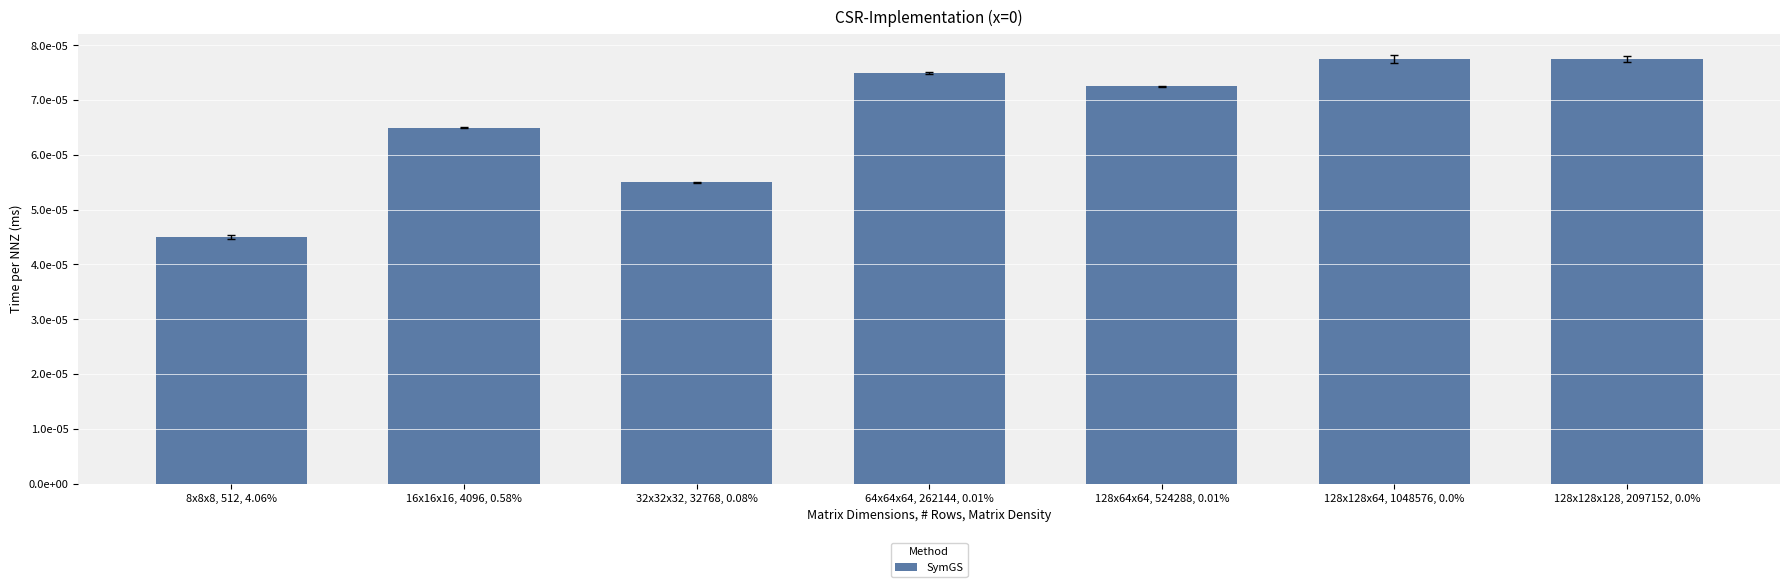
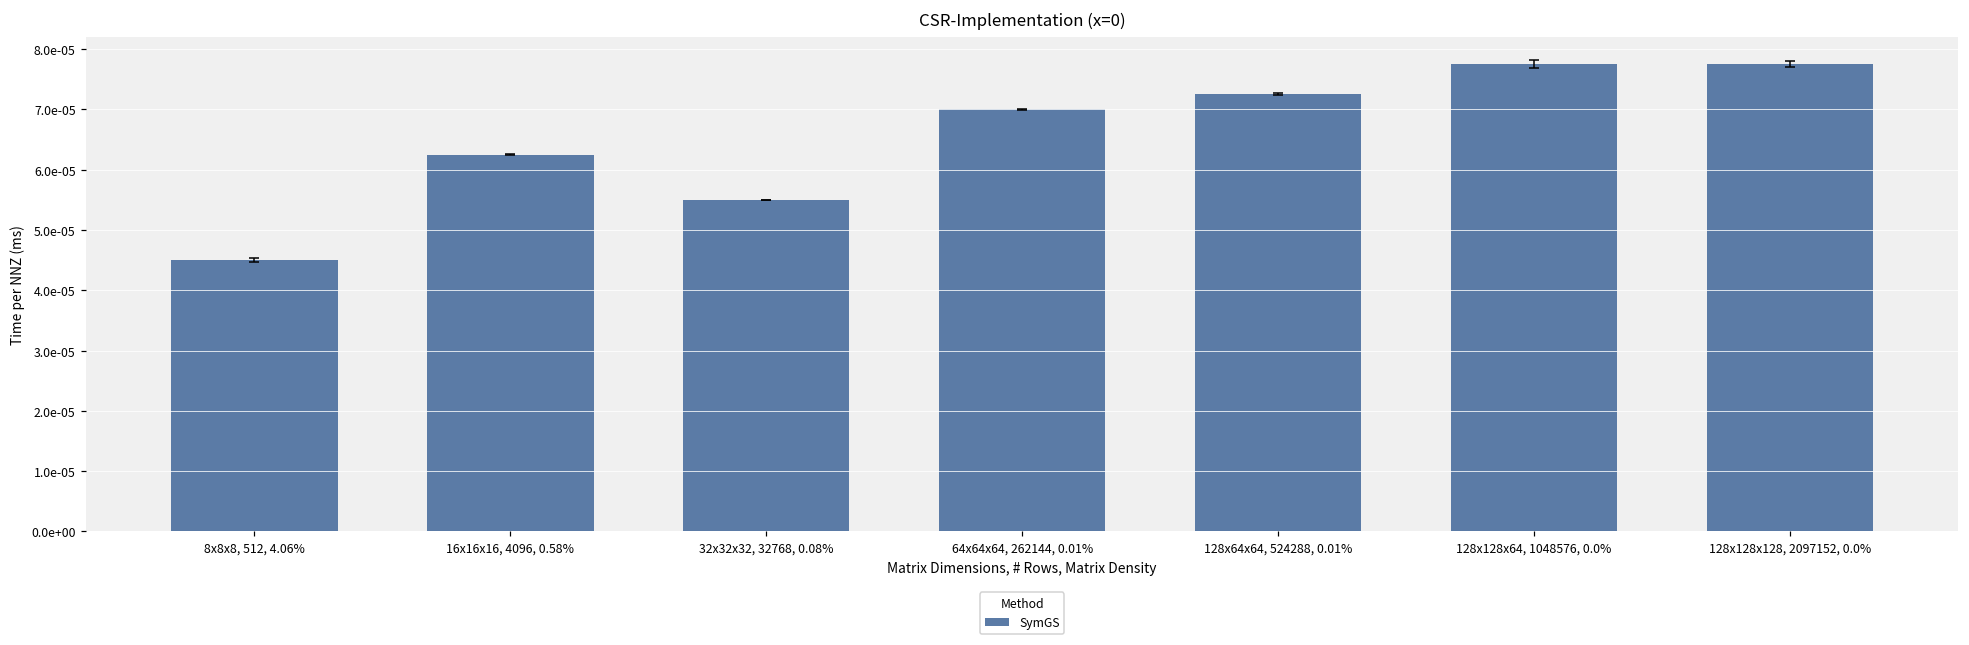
SymGS, 16x16x16, 4096, 0.58%: 0.000065 -> 0.000063
SymGS, 64x64x64, 262144, 0.01%: 0.000075 -> 0.000070
